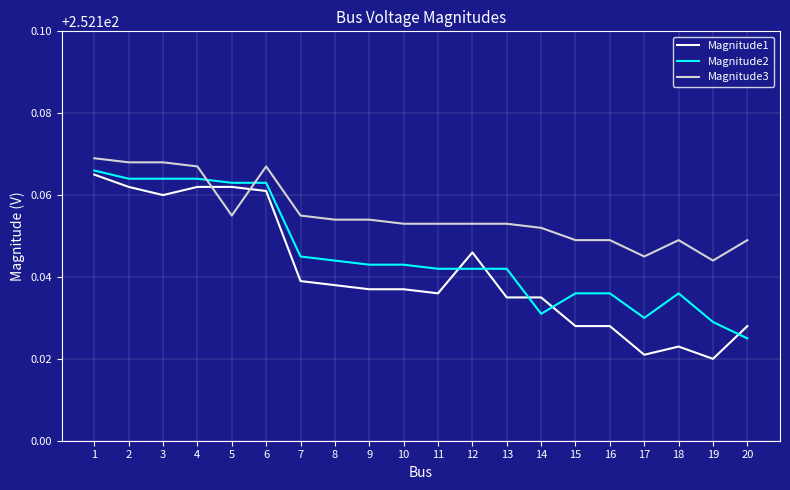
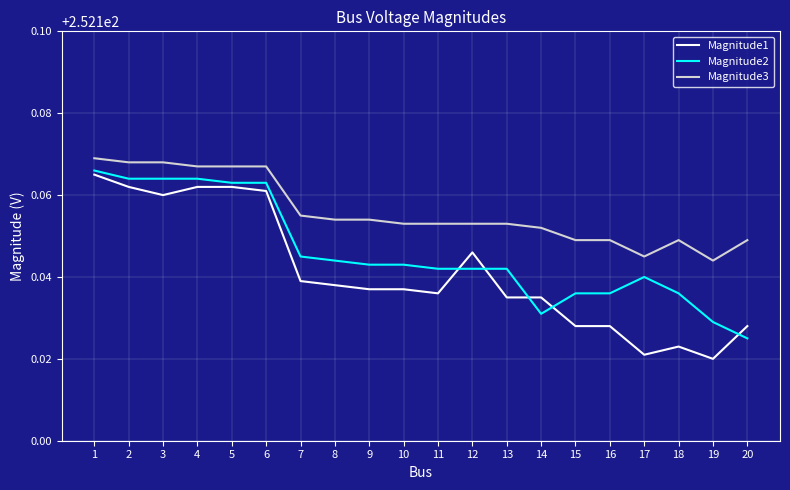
Magnitude3, 5: 252.155 -> 252.167
Magnitude2, 17: 252.13 -> 252.14
